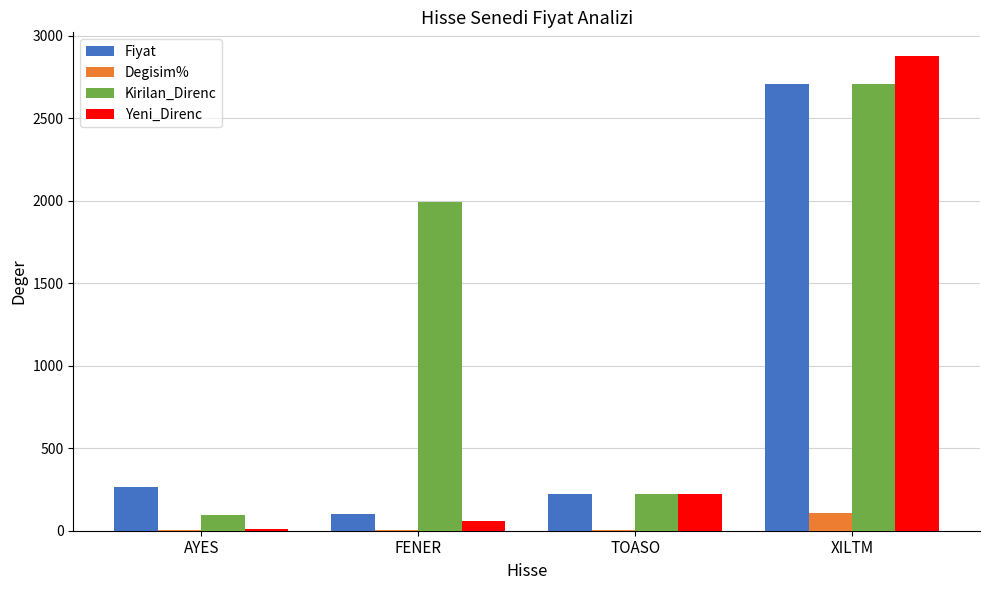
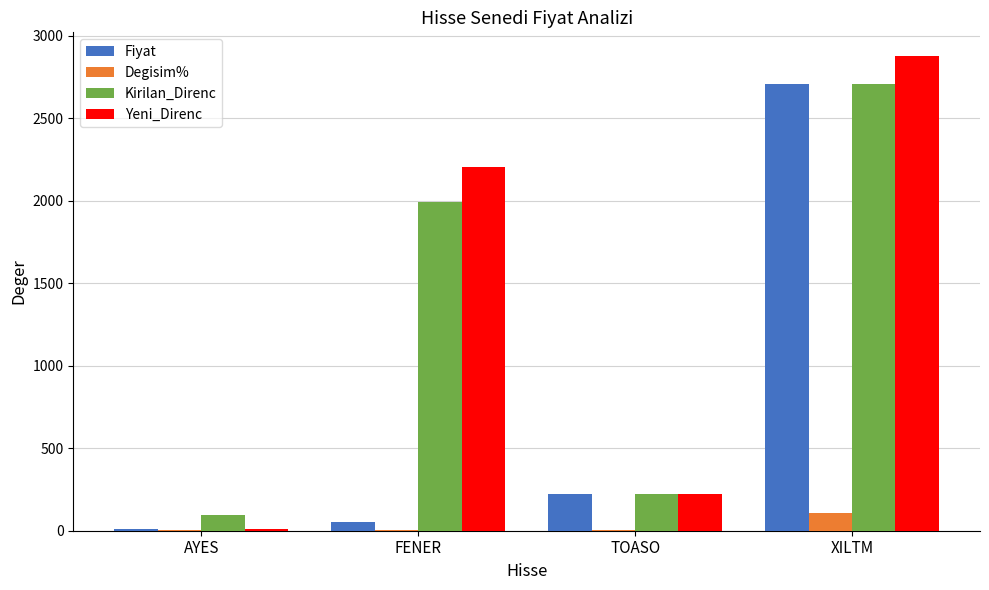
Fiyat, AYES: 270 -> 10
Fiyat, FENER: 100 -> 50
Yeni_Direnc, FENER: 60 -> 2210
